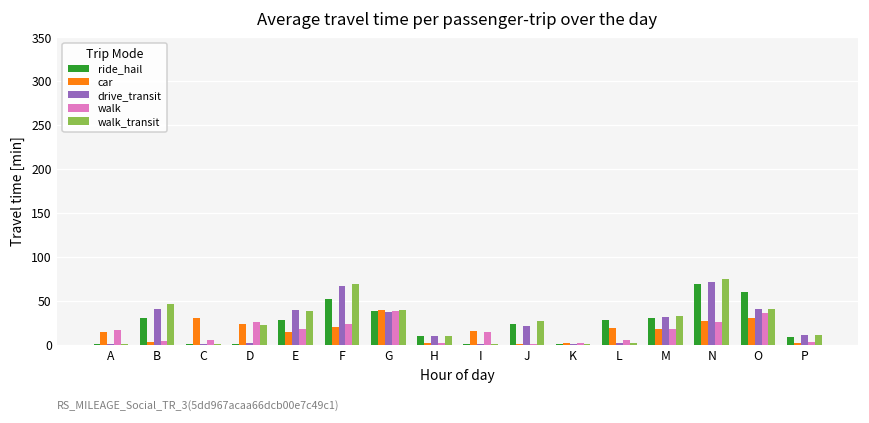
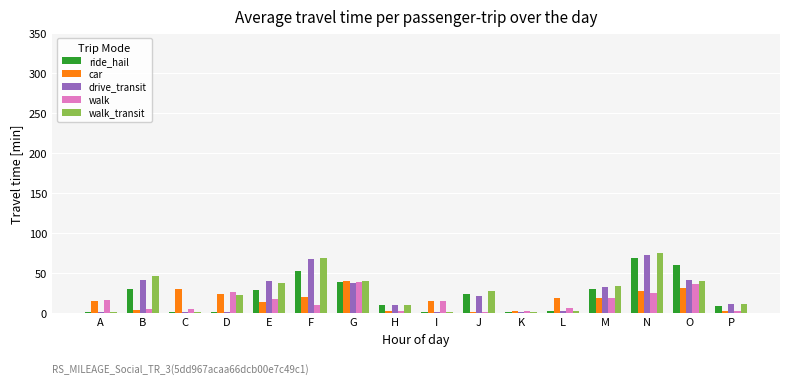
walk, F: 20 -> 10
ride_hail, L: 30 -> 0
